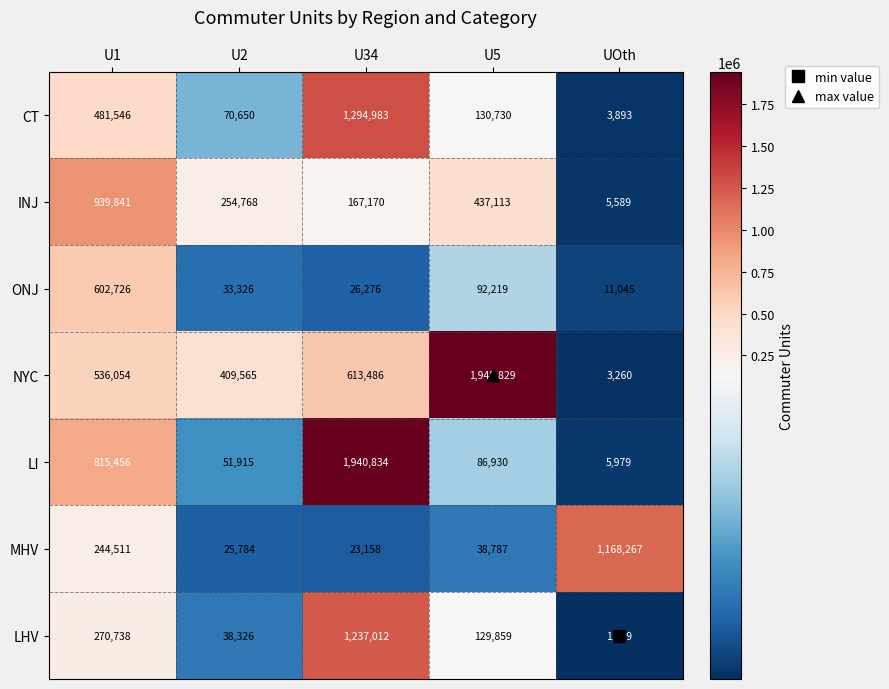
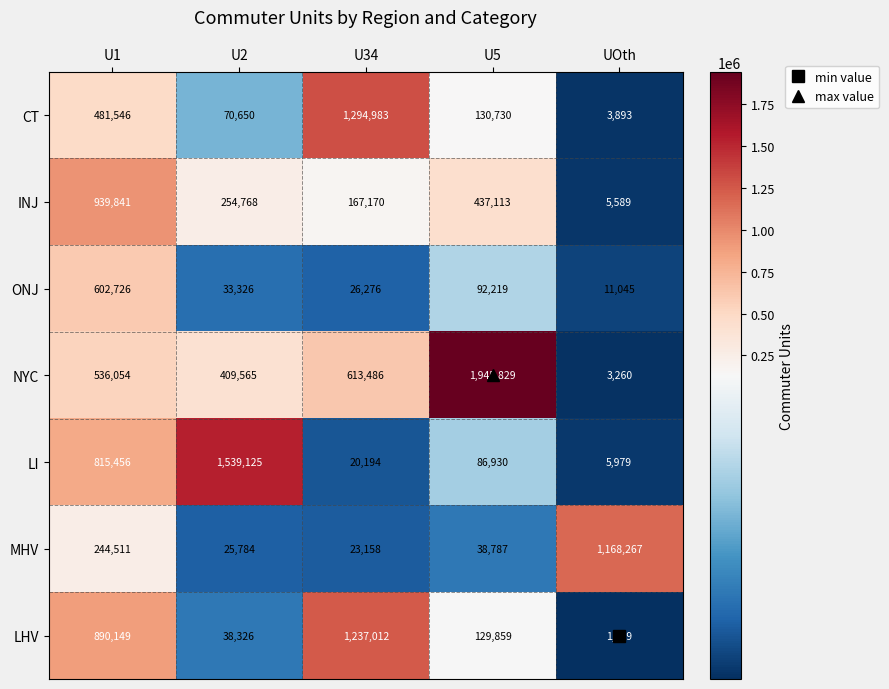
LI, U2: 51,915 -> 1,539,125
LI, U34: 1,940,834 -> 20,194
LHV, U1: 270,738 -> 890,149
